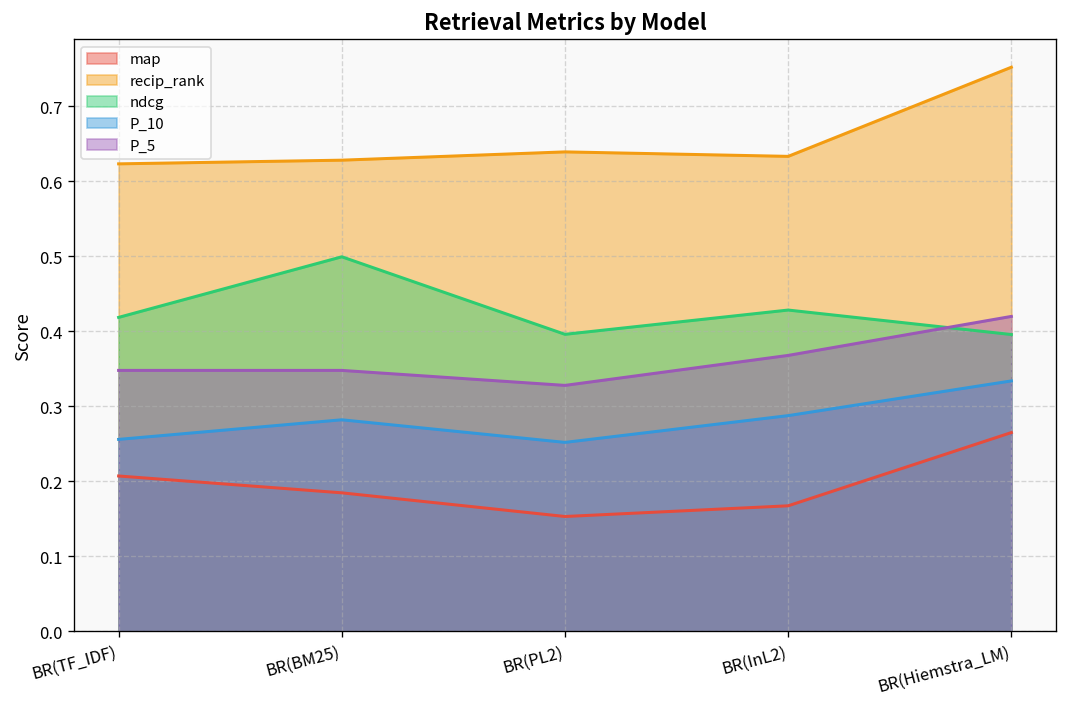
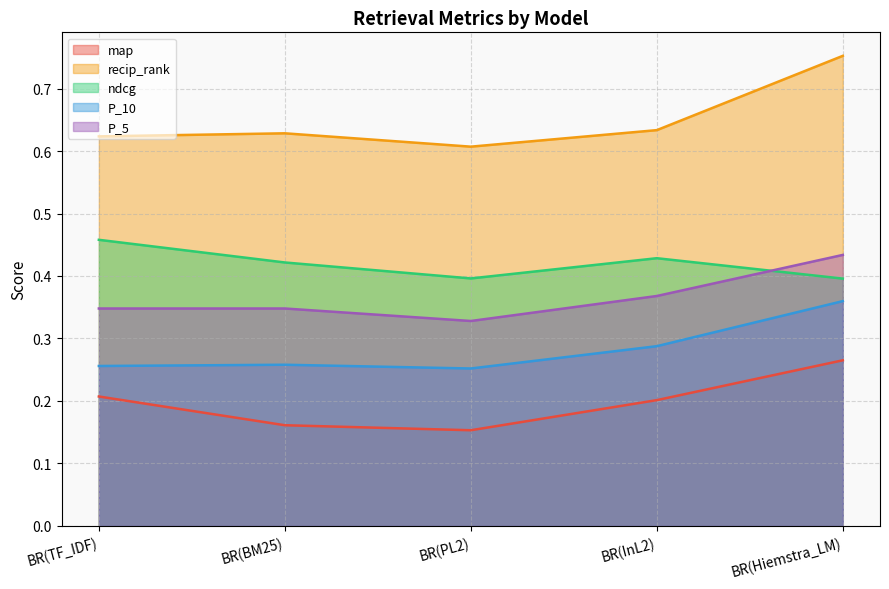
ndcg, BR(TF_IDF): 0.42 -> 0.46
map, BR(BM25): 0.18 -> 0.16
ndcg, BR(BM25): 0.50 -> 0.42
P_10, BR(BM25): 0.28 -> 0.26
recip_rank, BR(PL2): 0.64 -> 0.61
map, BR(InL2): 0.17 -> 0.20
P_10, BR(Hiemstra_LM): 0.33 -> 0.36
P_5, BR(Hiemstra_LM): 0.42 -> 0.43
